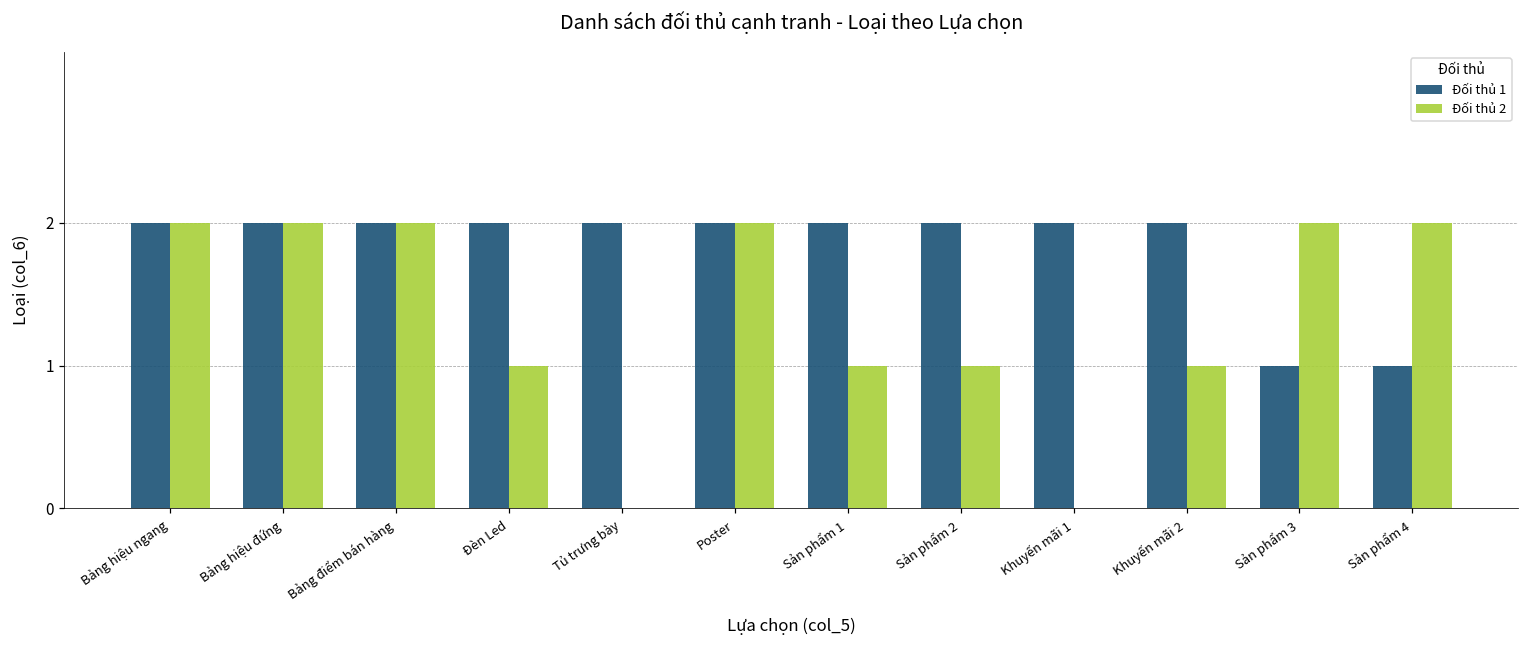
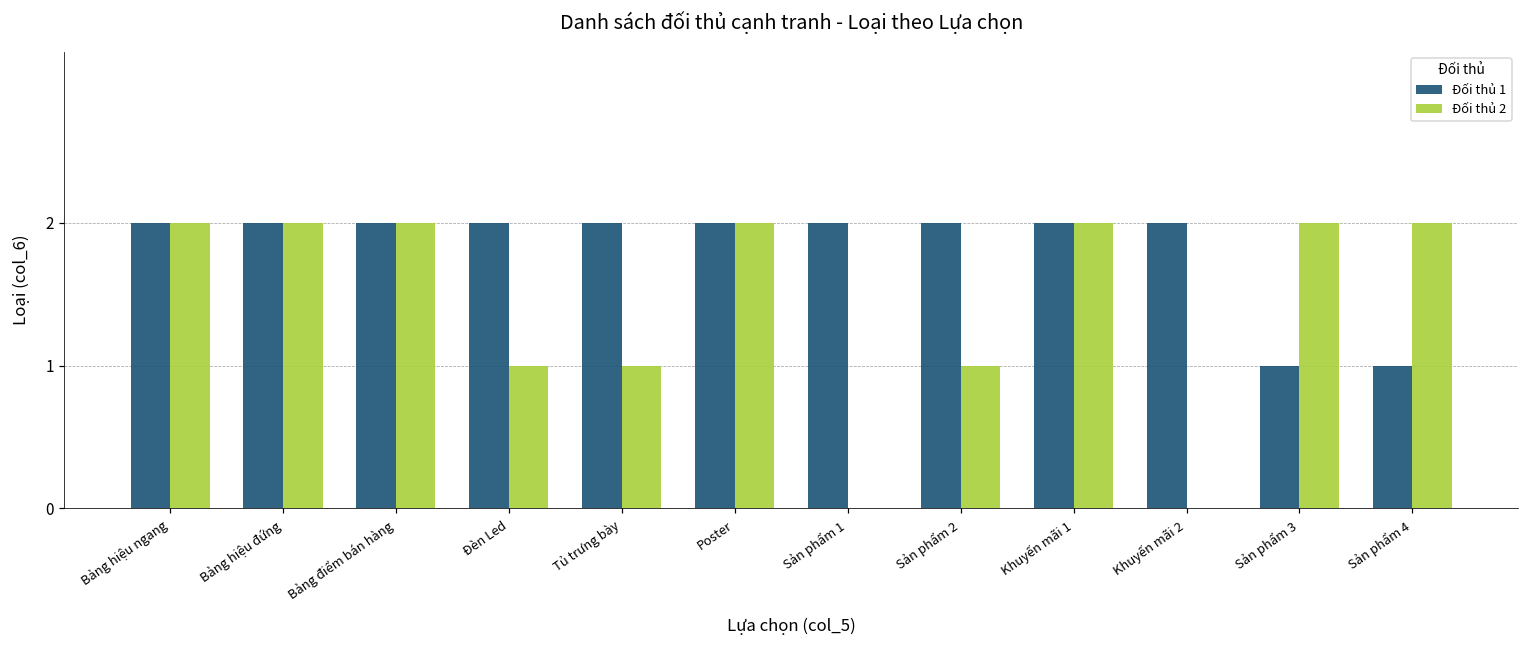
Đối thủ 2, Tủ trưng bày: 0 -> 1
Đối thủ 2, Sản phẩm 1: 1 -> 0
Đối thủ 2, Khuyến mãi 1: 0 -> 2
Đối thủ 2, Khuyến mãi 2: 1 -> 0
